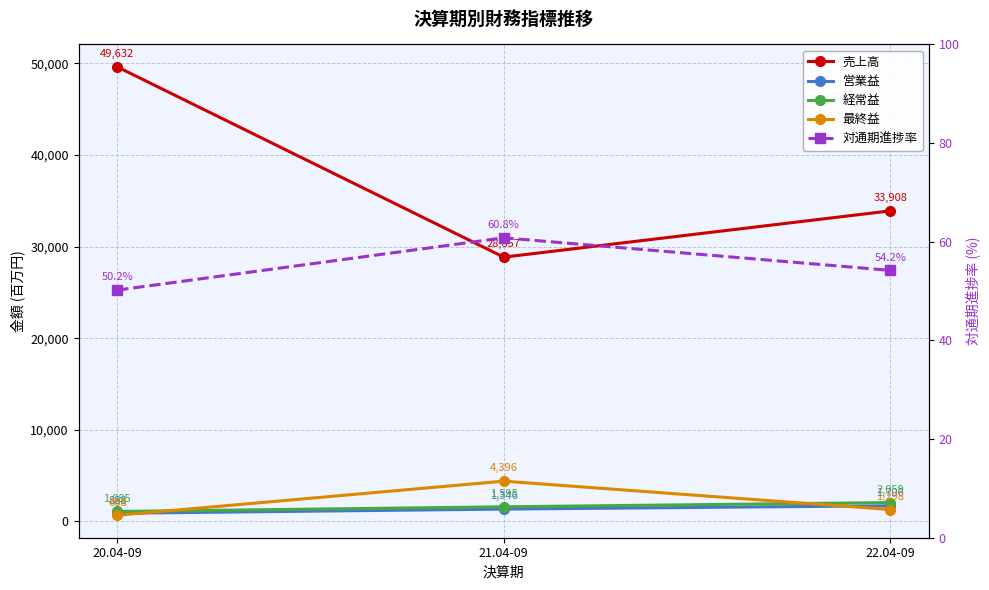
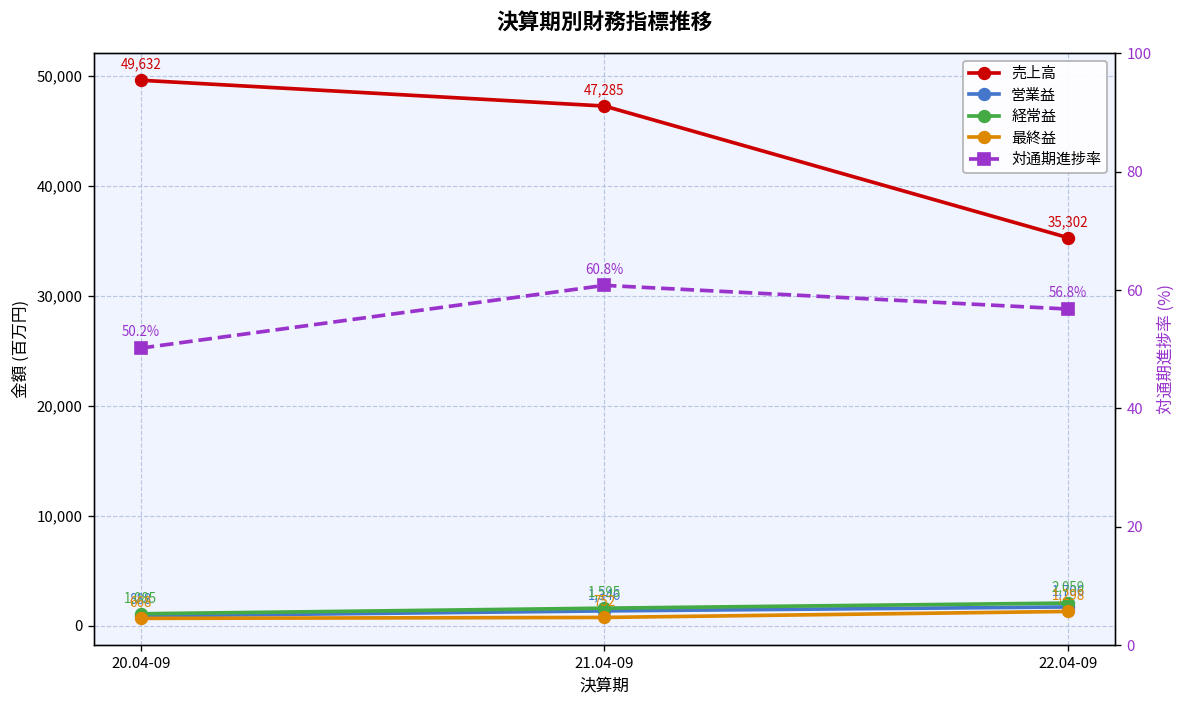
売上高, 21.04-09: 28,857 -> 47,285
最終益, 21.04-09: 4,396 -> 752
売上高, 22.04-09: 33,908 -> 35,302
対通期進捗率, 22.04-09: 54.2% -> 56.8%
